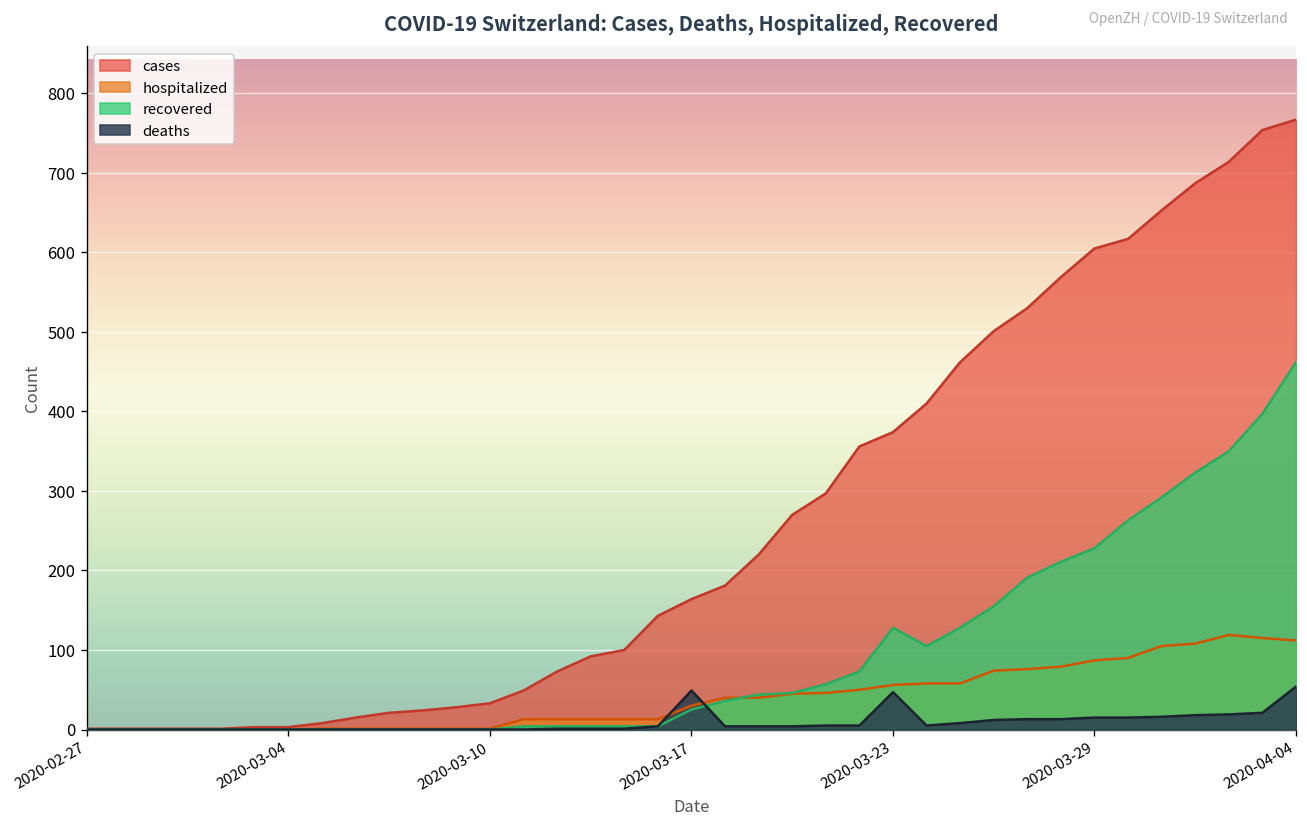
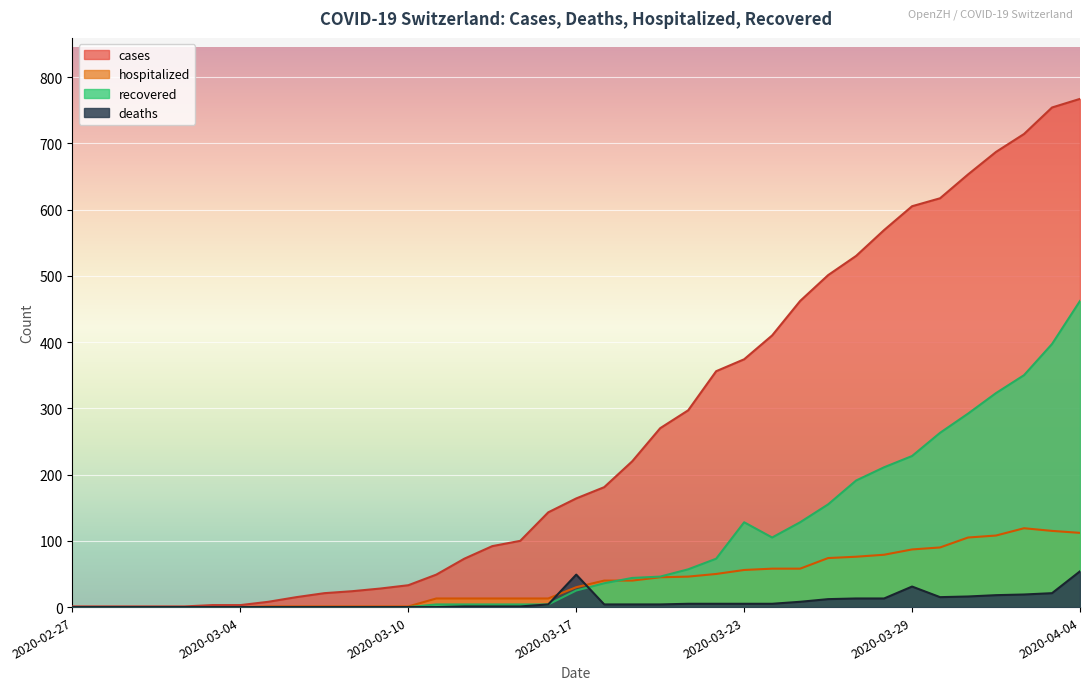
deaths, 2020-03-23: 50 -> 10
deaths, 2020-03-29: 20 -> 30
